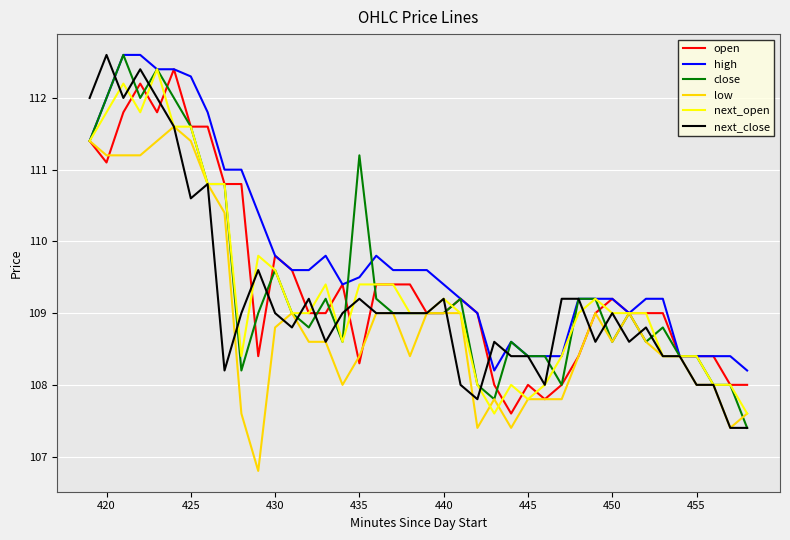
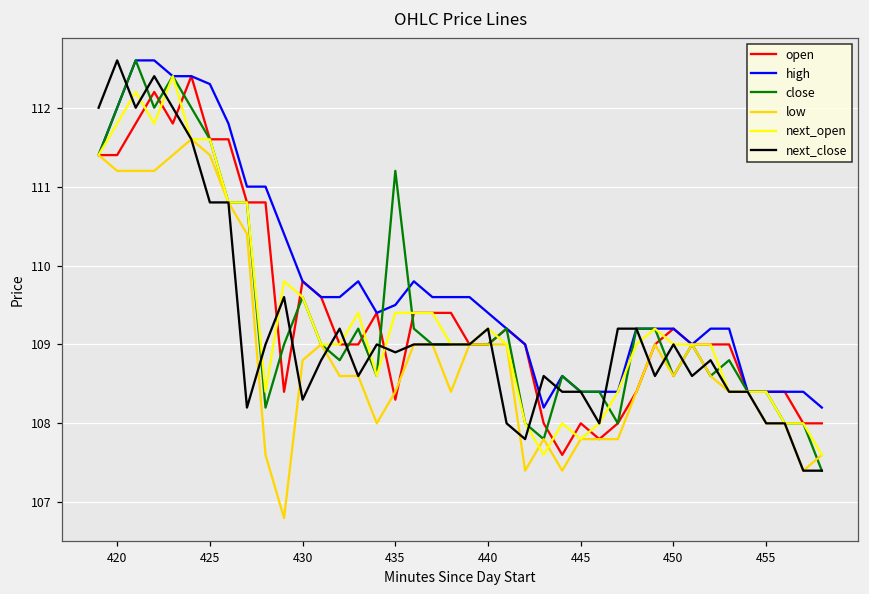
open, 420: 111.1 -> 111.4
next_close, 425: 110.6 -> 110.8
next_close, 430: 109.0 -> 108.3
next_close, 435: 109.2 -> 108.9
